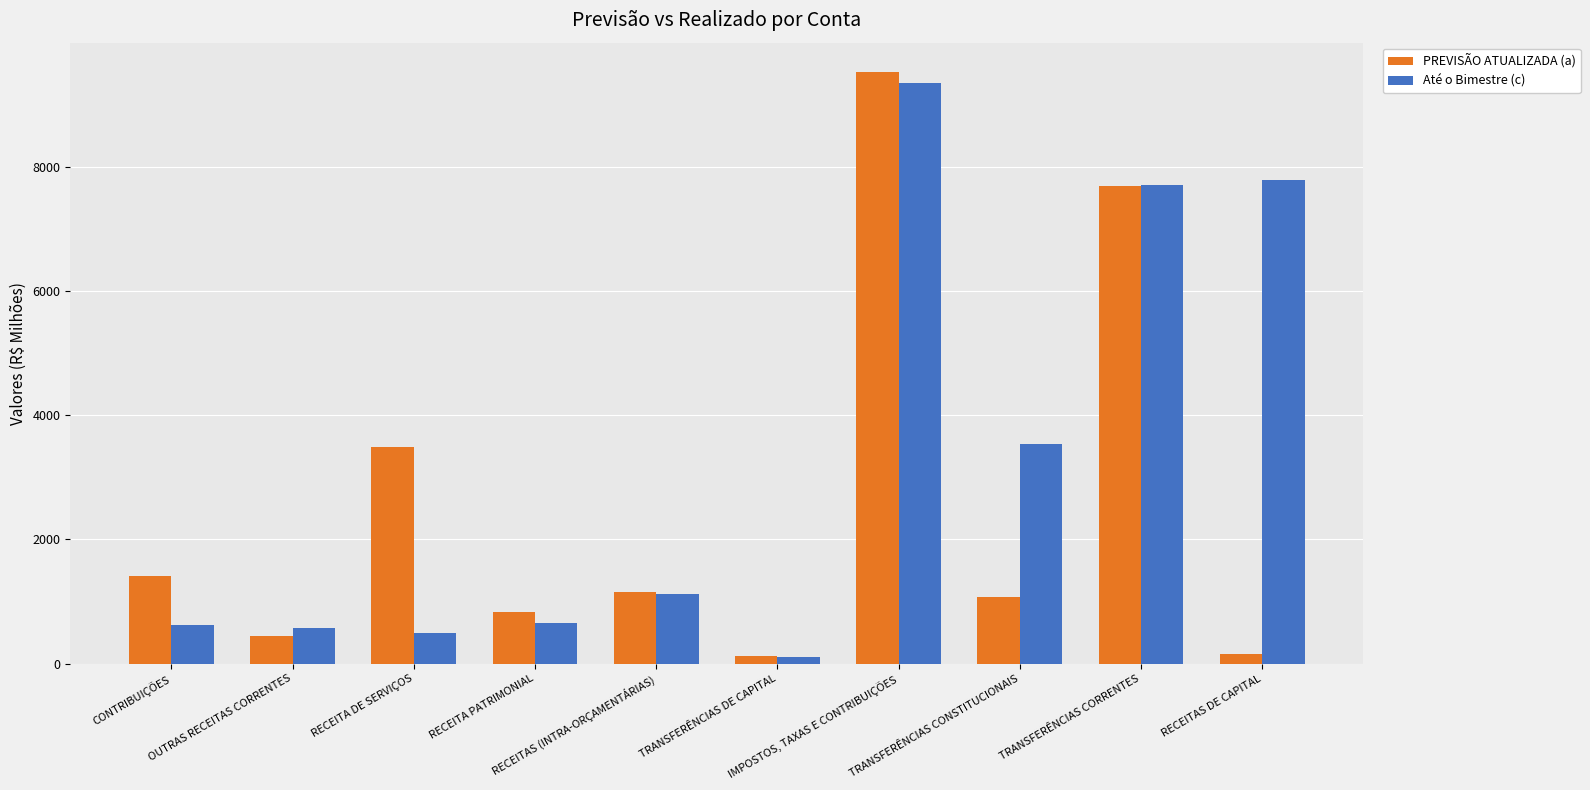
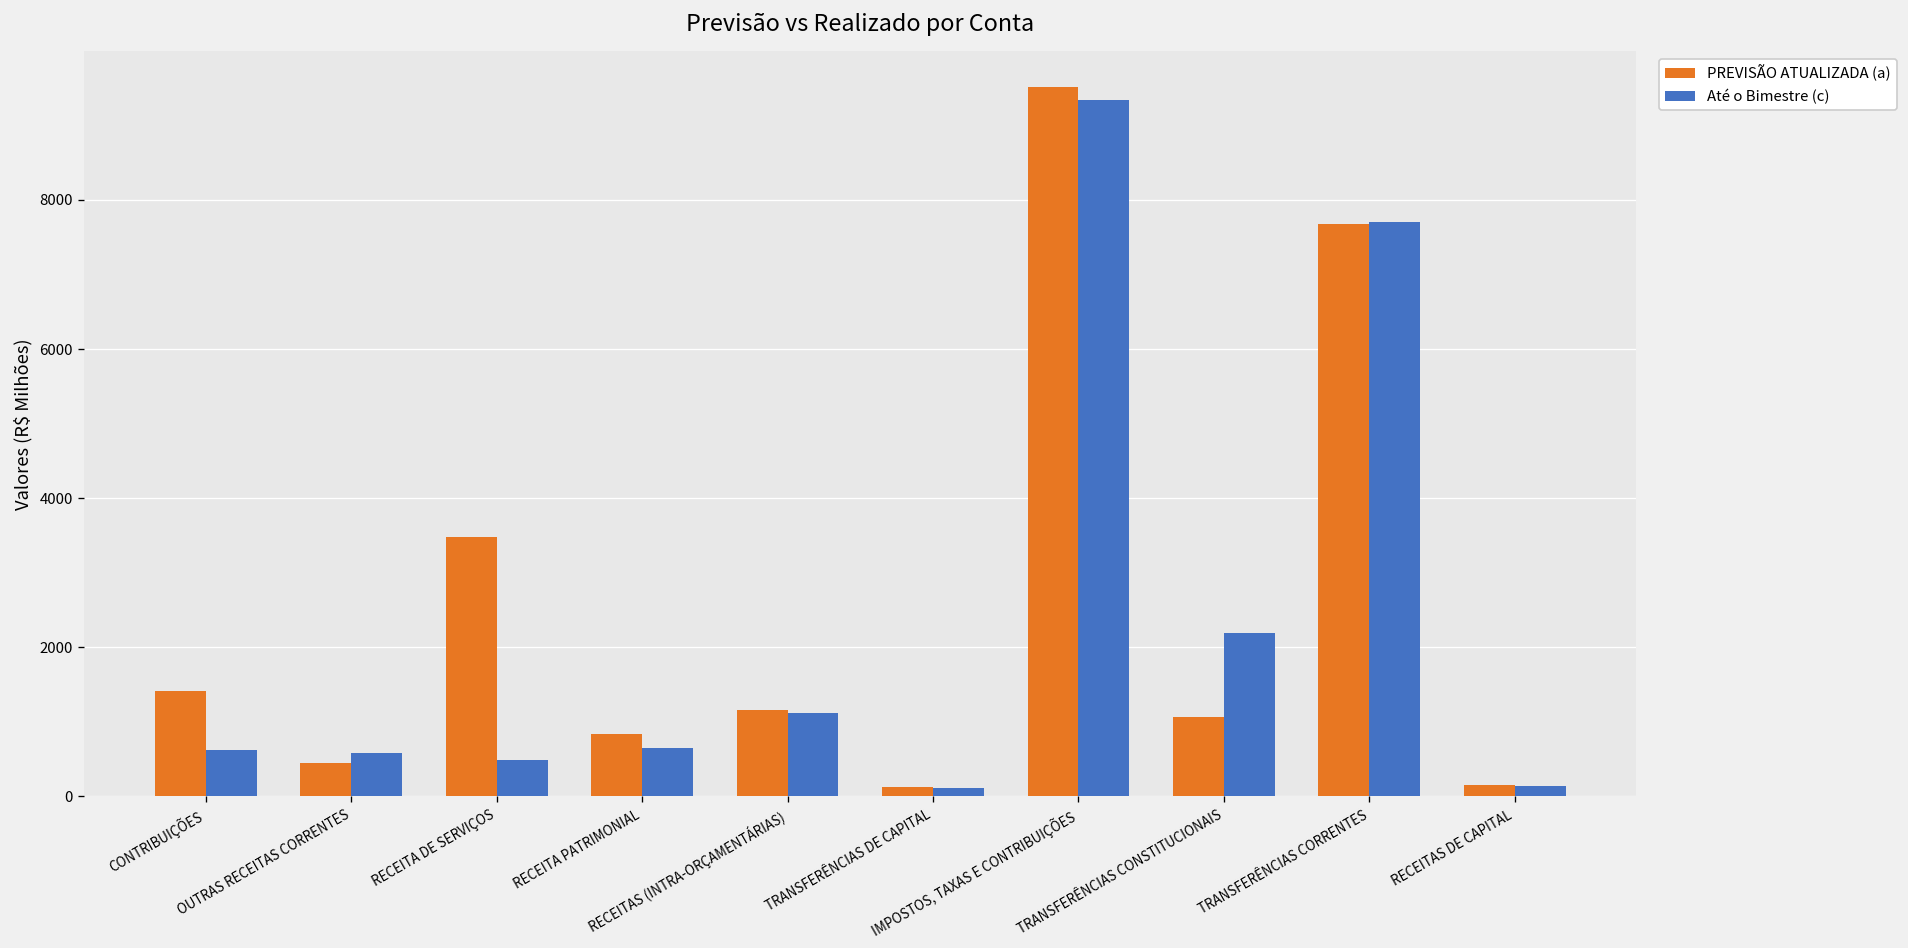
Até o Bimestre (c), TRANSFERÊNCIAS CONSTITUCIONAIS: 3500 -> 2200
Até o Bimestre (c), RECEITAS DE CAPITAL: 7800 -> 100
